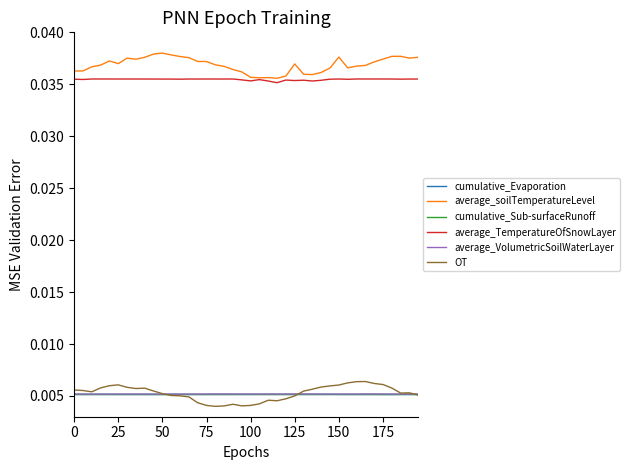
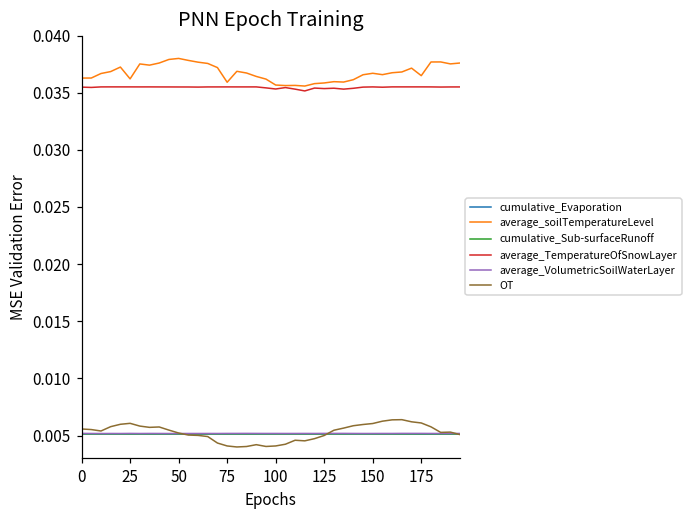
average_soilTemperatureLevel, 25: 0.0370 -> 0.0362
average_soilTemperatureLevel, 75: 0.0372 -> 0.0359
average_soilTemperatureLevel, 125: 0.0370 -> 0.0359
average_soilTemperatureLevel, 150: 0.0376 -> 0.0367
average_soilTemperatureLevel, 175: 0.0374 -> 0.0365
